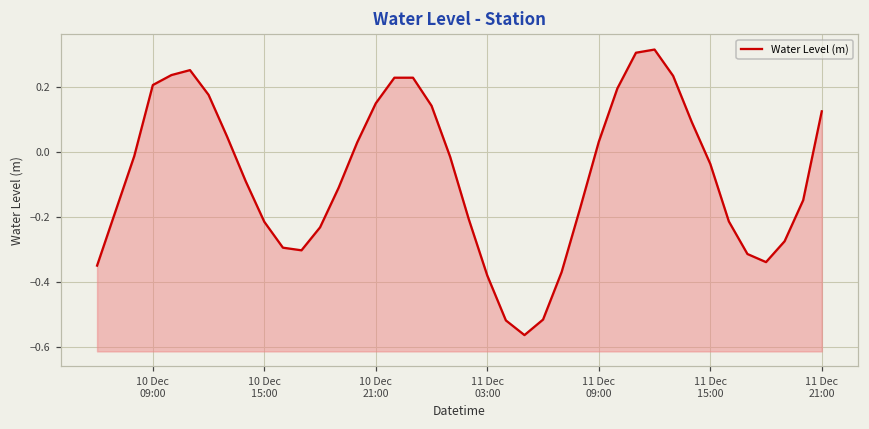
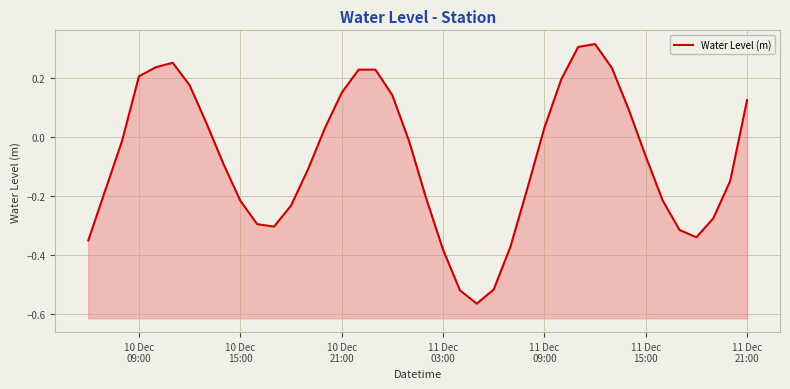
11 Dec 15:00: -0.04 -> -0.06
